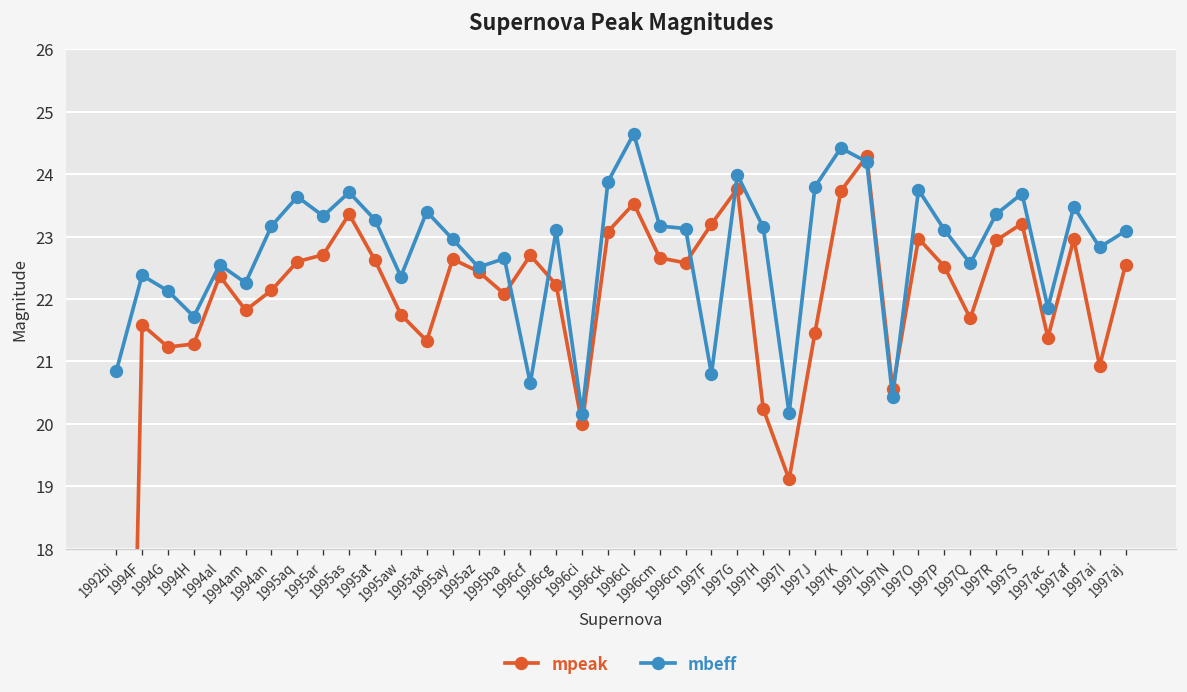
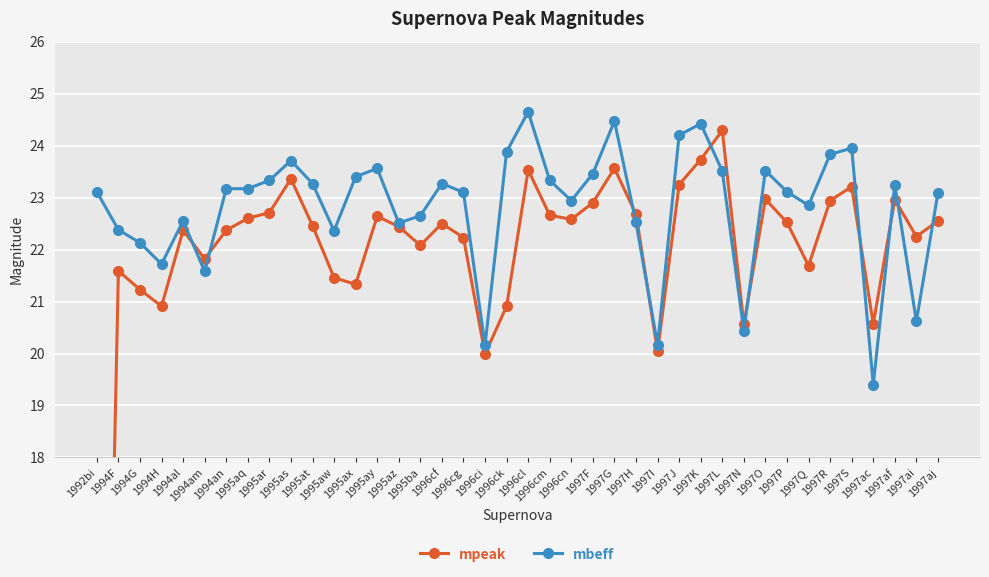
mbeff, 1992bi: 20.8 -> 23.1
mpeak, 1994H: 21.3 -> 20.9
mbeff, 1994am: 22.3 -> 21.6
mpeak, 1994an: 22.1 -> 22.4
mbeff, 1995aq: 23.6 -> 23.2
mpeak, 1995at: 22.6 -> 22.5
mpeak, 1995aw: 21.8 -> 21.5
mbeff, 1995ay: 23.0 -> 23.6
mpeak, 1996cf: 22.7 -> 22.5
mbeff, 1996cf: 20.7 -> 23.3
mpeak, 1996ck: 23.1 -> 20.9
mbeff, 1996cm: 23.2 -> 23.3
mbeff, 1996cn: 23.1 -> 22.9
mpeak, 1997F: 23.2 -> 22.9
mbeff, 1997F: 20.8 -> 23.5
mpeak, 1997G: 23.8 -> 23.6
mbeff, 1997G: 24.0 -> 24.5
mpeak, 1997H: 20.2 -> 22.7
mbeff, 1997H: 23.2 -> 22.5
mpeak, 1997I: 19.1 -> 20.0
mpeak, 1997J: 21.5 -> 23.3
mbeff, 1997J: 23.8 -> 24.2
mbeff, 1997L: 24.2 -> 23.5
mbeff, 1997O: 23.8 -> 23.5
mbeff, 1997Q: 22.6 -> 22.9
mbeff, 1997R: 23.4 -> 23.8
mbeff, 1997S: 23.7 -> 24.0
mpeak, 1997ac: 21.4 -> 20.6
mbeff, 1997ac: 21.9 -> 19.4
mbeff, 1997af: 23.5 -> 23.3
mpeak, 1997ai: 20.9 -> 22.3
mbeff, 1997ai: 22.8 -> 20.6
